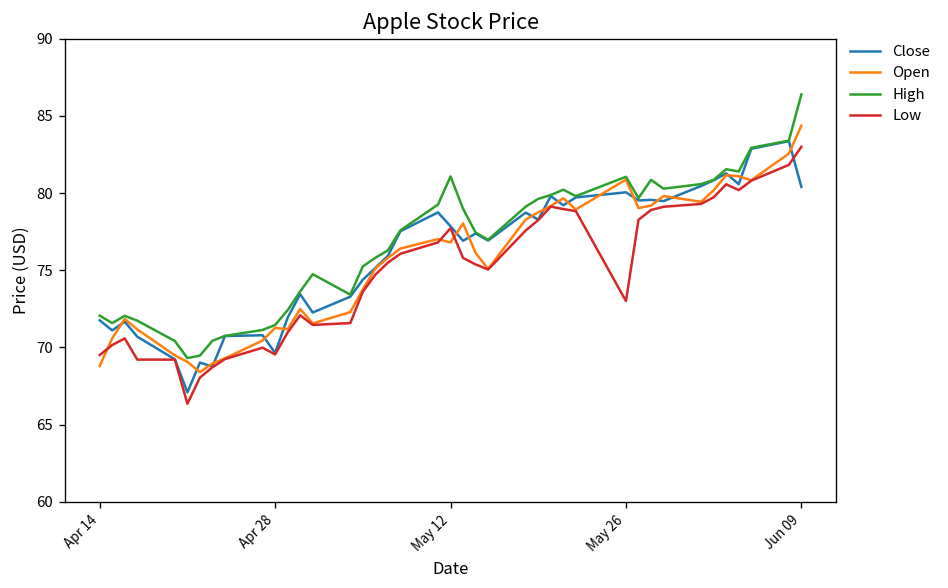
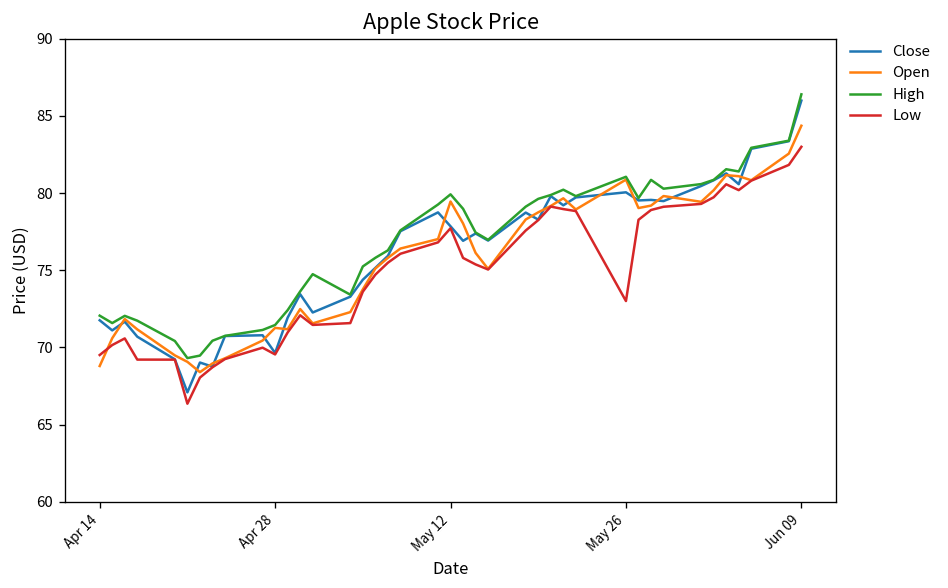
Open, May 12: 76.8 -> 79.5
High, May 12: 81.1 -> 79.9
Close, Jun 09: 80.4 -> 86.0
